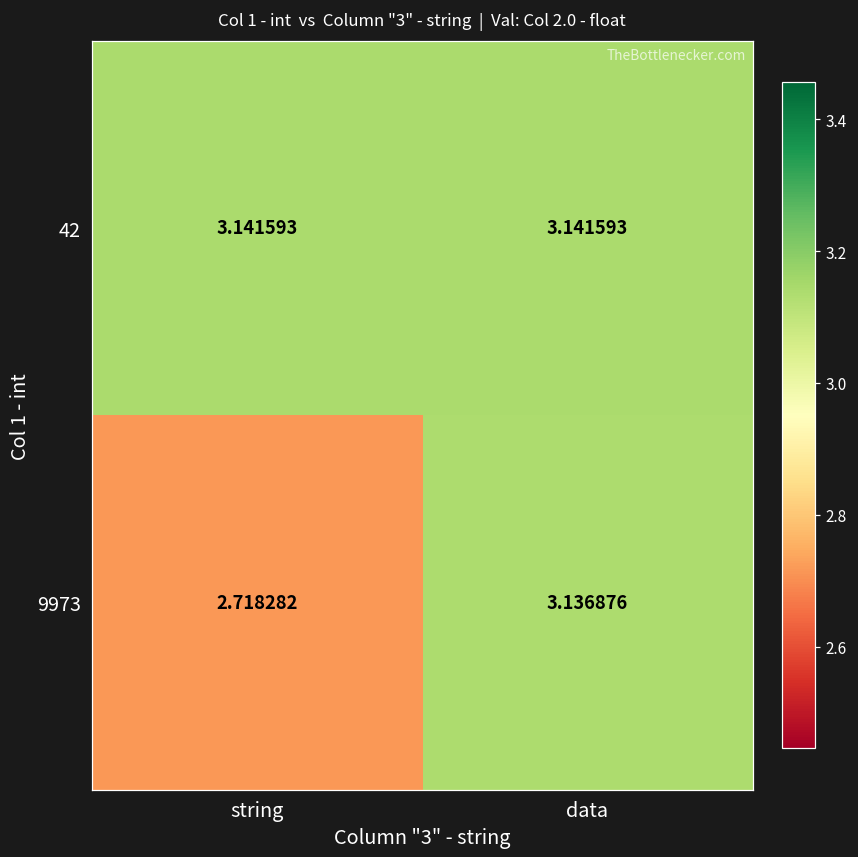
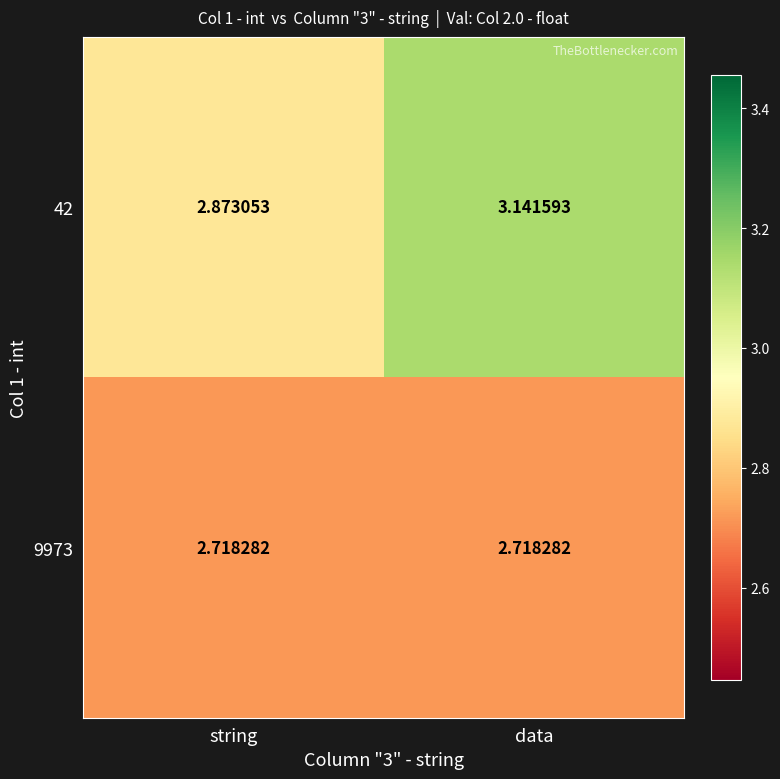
42, string: 3.141593 -> 2.873053
9973, data: 3.136876 -> 2.718282
